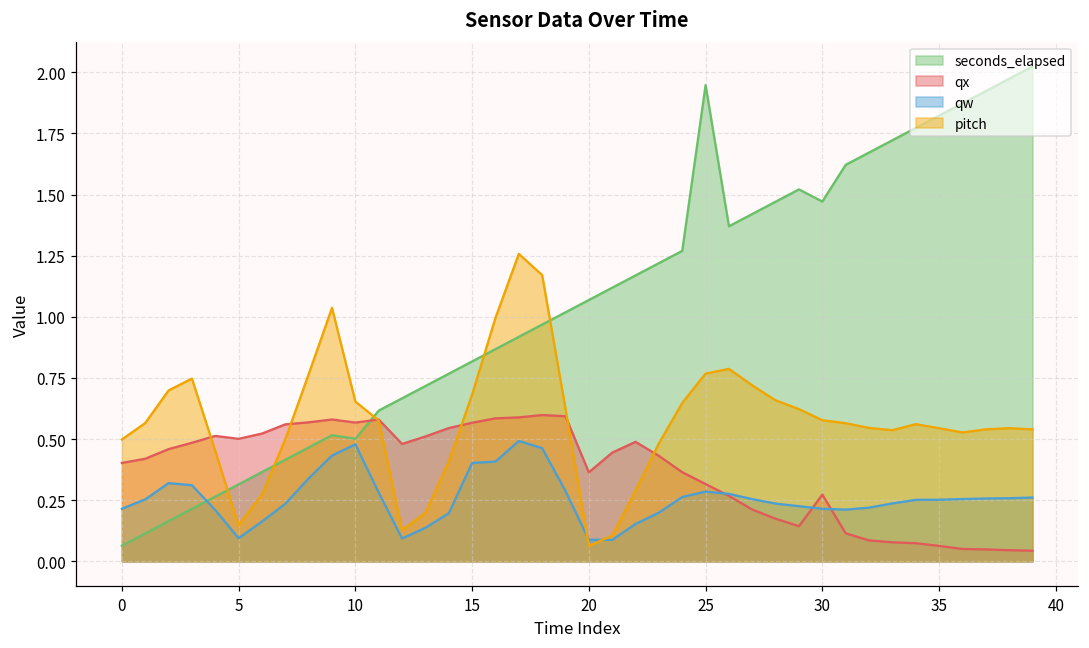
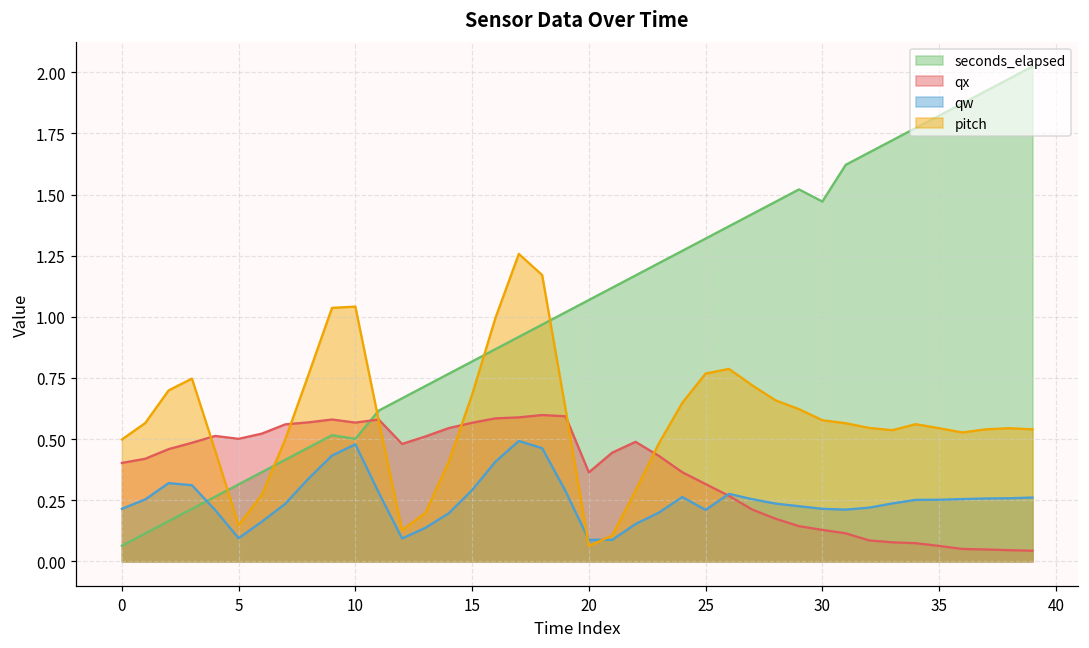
pitch, 10: 0.65 -> 1.04
qw, 15: 0.40 -> 0.29
seconds_elapsed, 25: 1.95 -> 1.32
qw, 25: 0.29 -> 0.21
qx, 30: 0.27 -> 0.13
